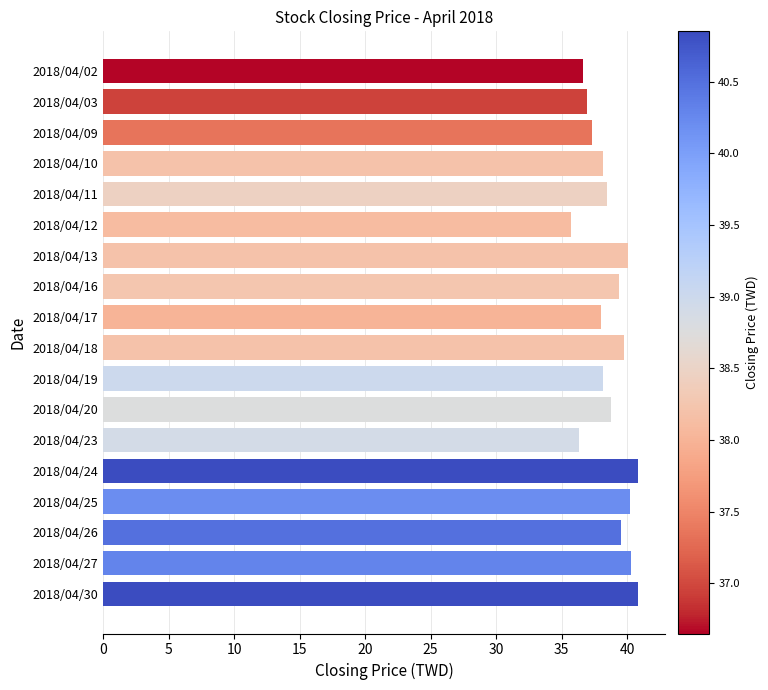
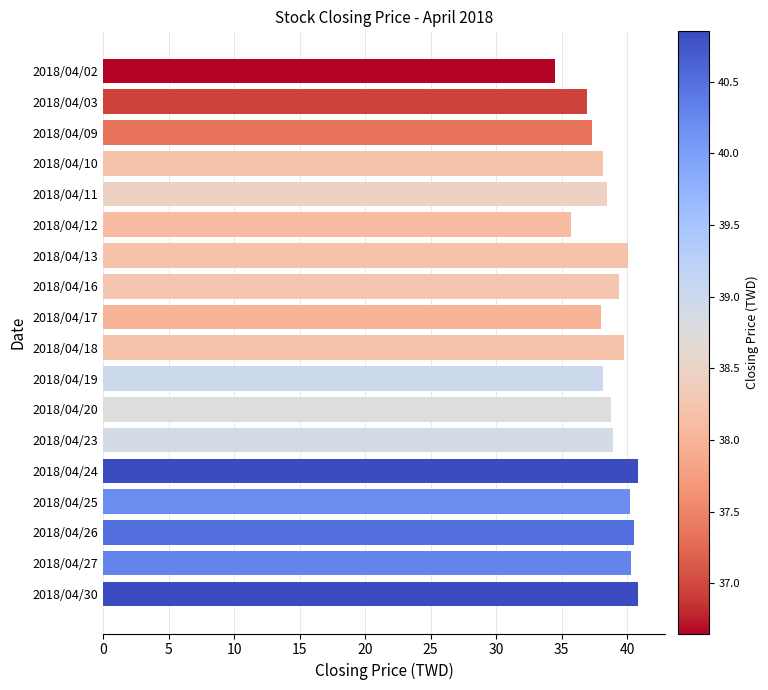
2018/04/02: 36.7 -> 34.5
2018/04/23: 36.3 -> 38.9
2018/04/26: 39.5 -> 40.5
